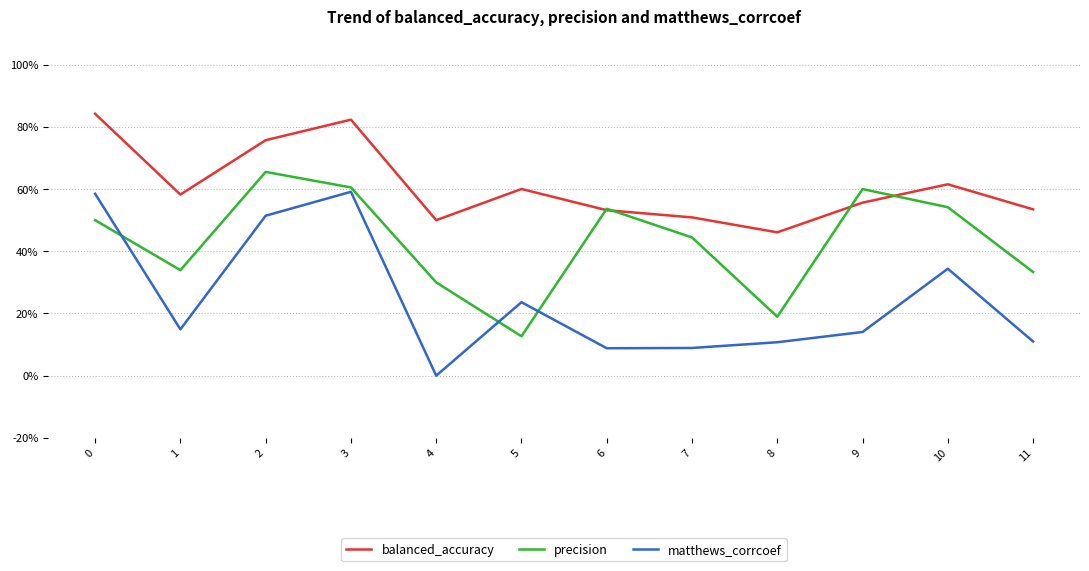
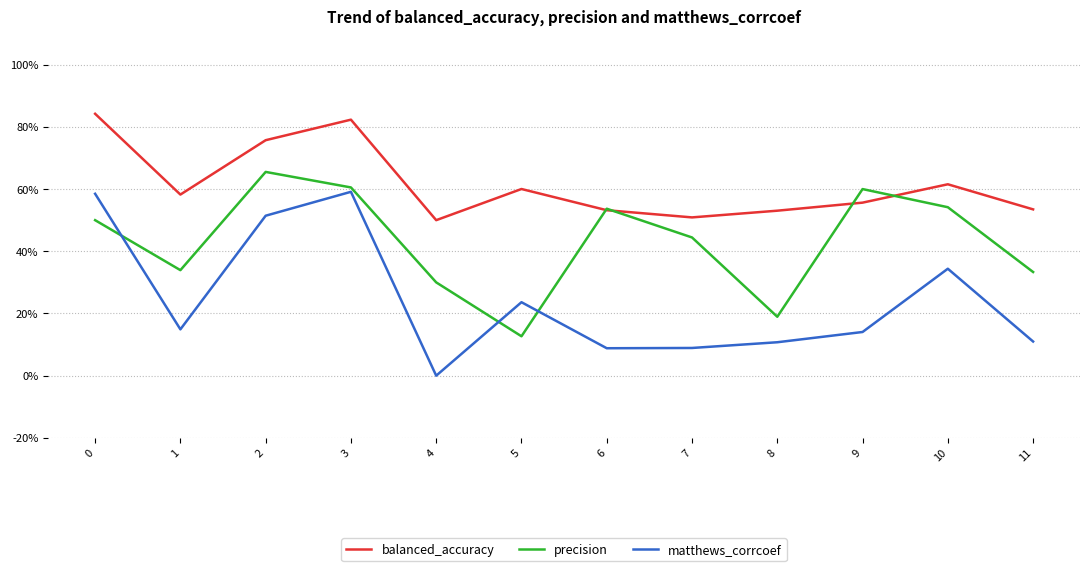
balanced_accuracy, 8: 46% -> 53%
